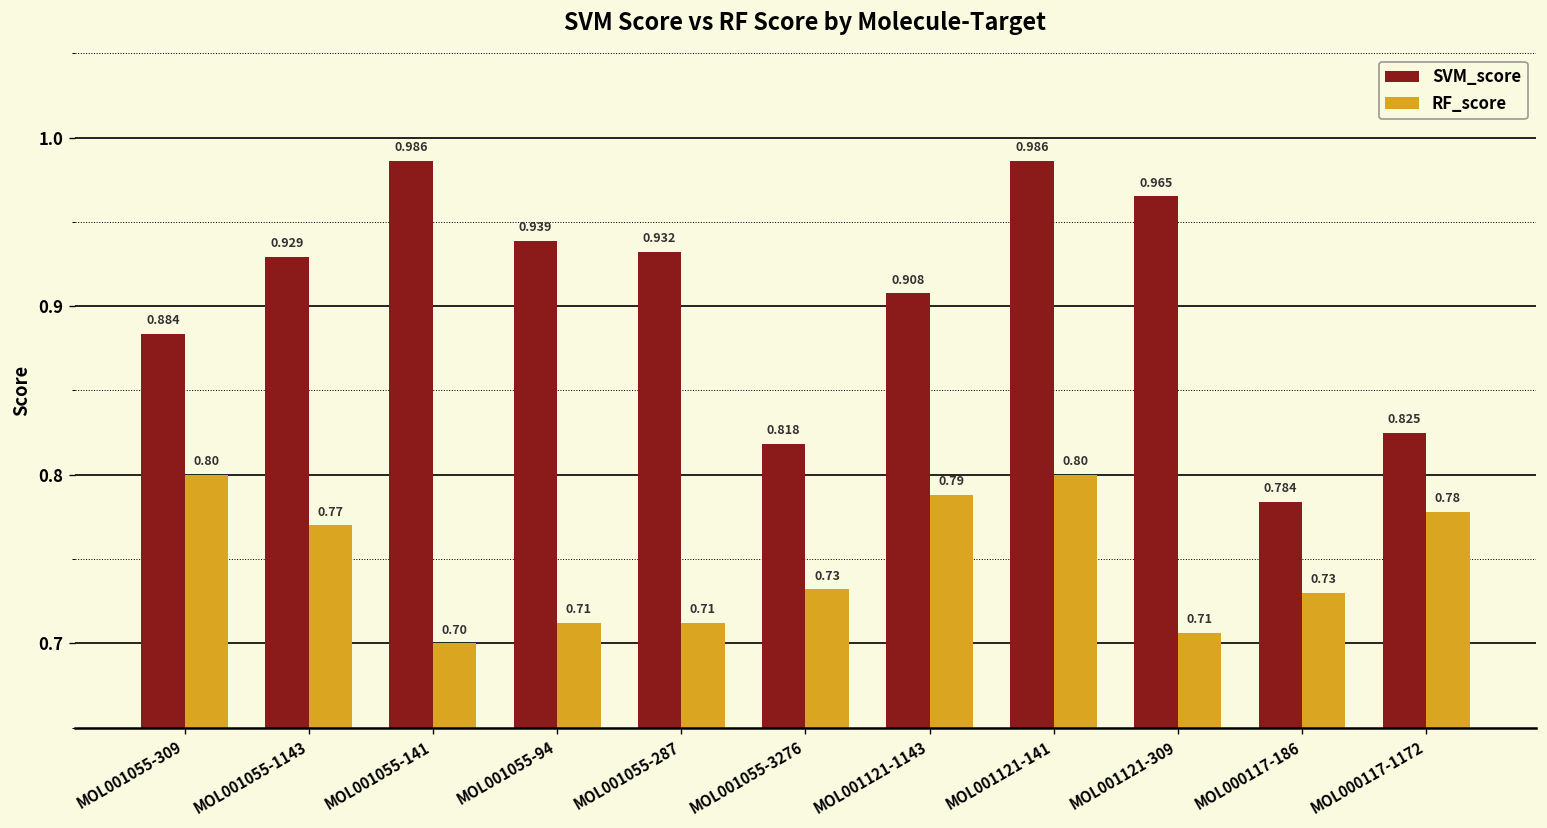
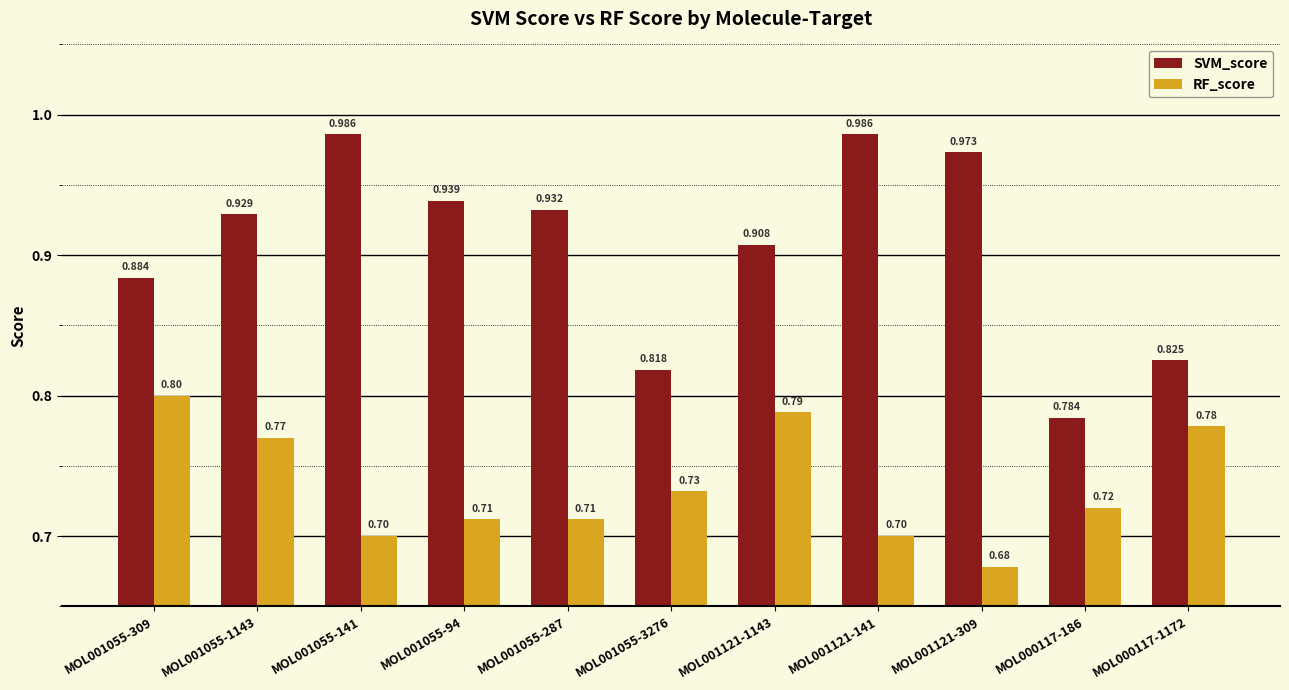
RF_score, MOL001121-141: 0.80 -> 0.70
SVM_score, MOL001121-309: 0.965 -> 0.973
RF_score, MOL001121-309: 0.71 -> 0.68
RF_score, MOL000117-186: 0.73 -> 0.72
